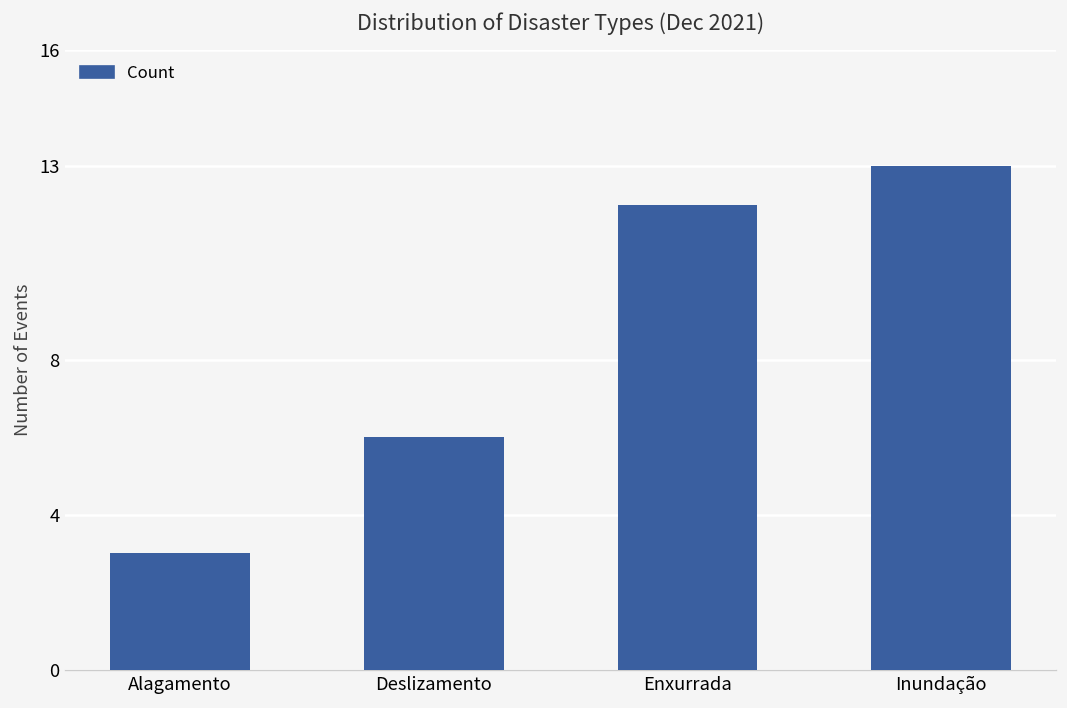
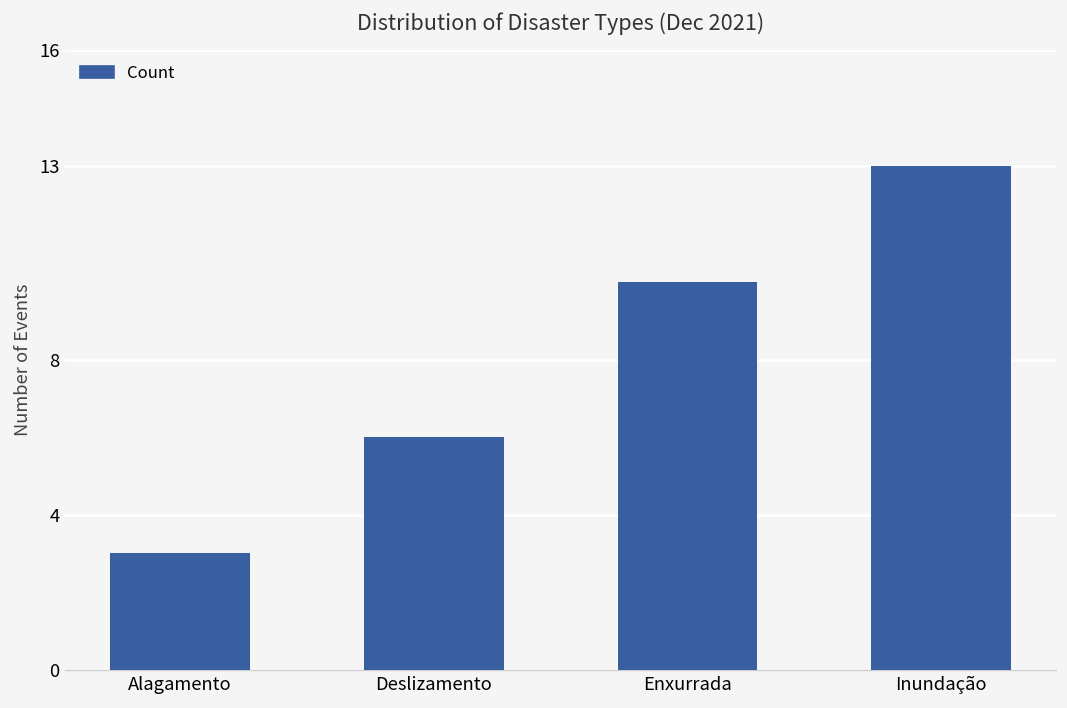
Enxurrada: 12 -> 10
